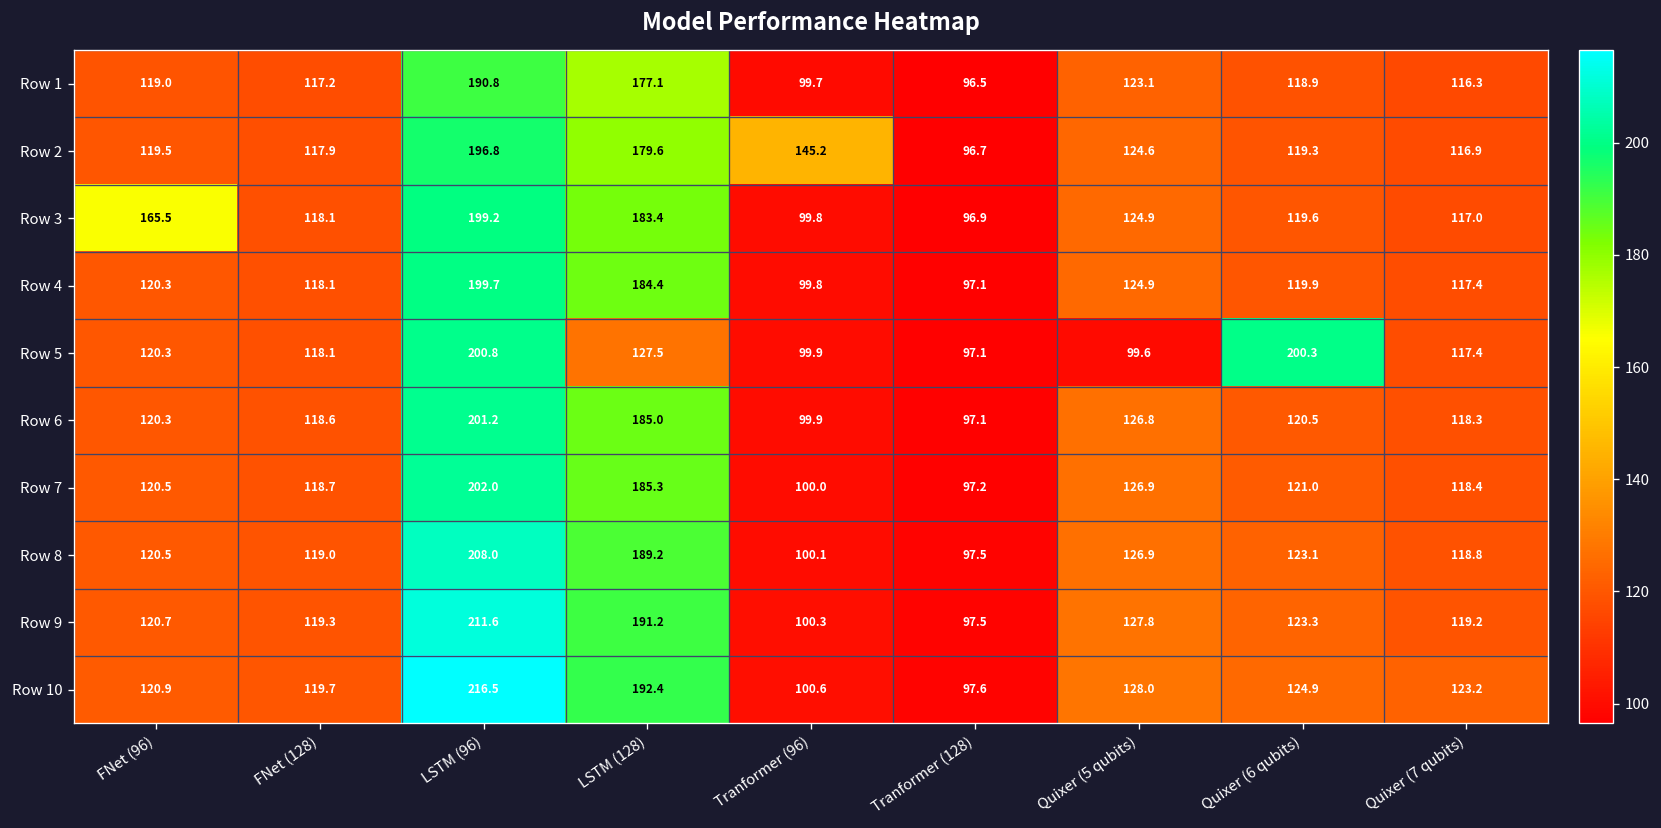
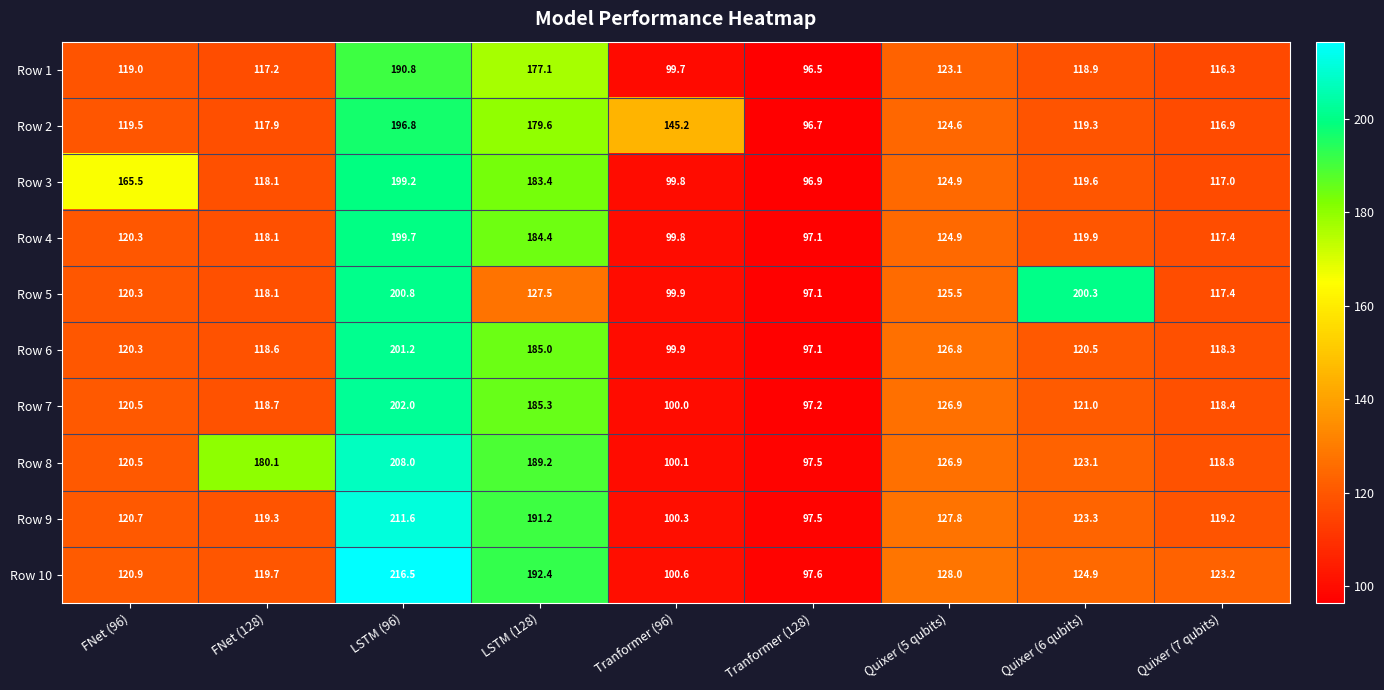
Row 5, Quixer (5 qubits): 99.6 -> 125.5
Row 8, FNet (128): 119.0 -> 180.1
